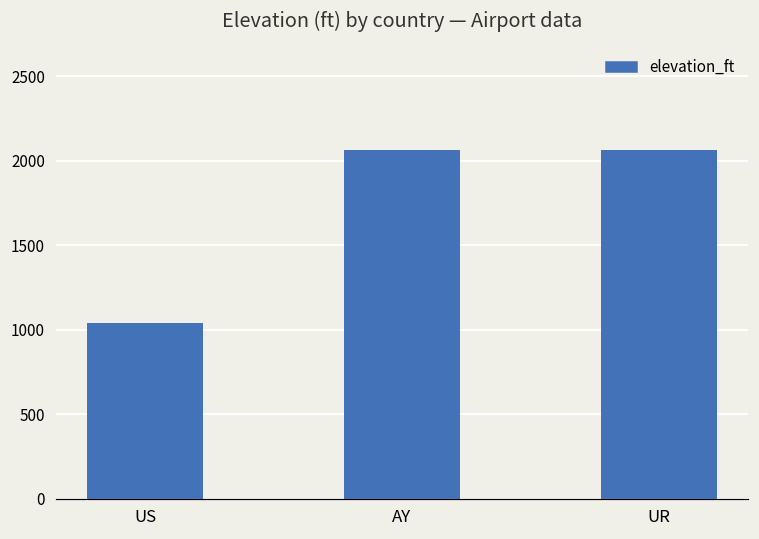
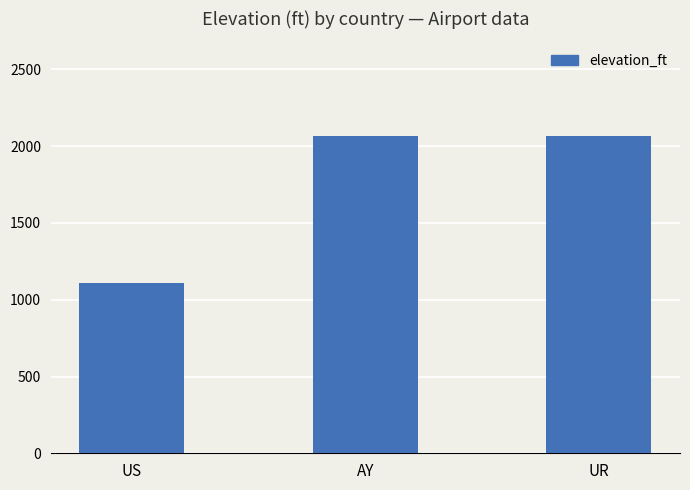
US: 1040 -> 1110
